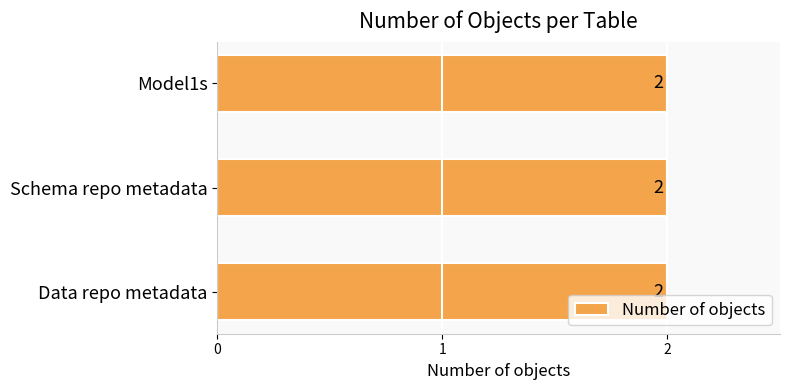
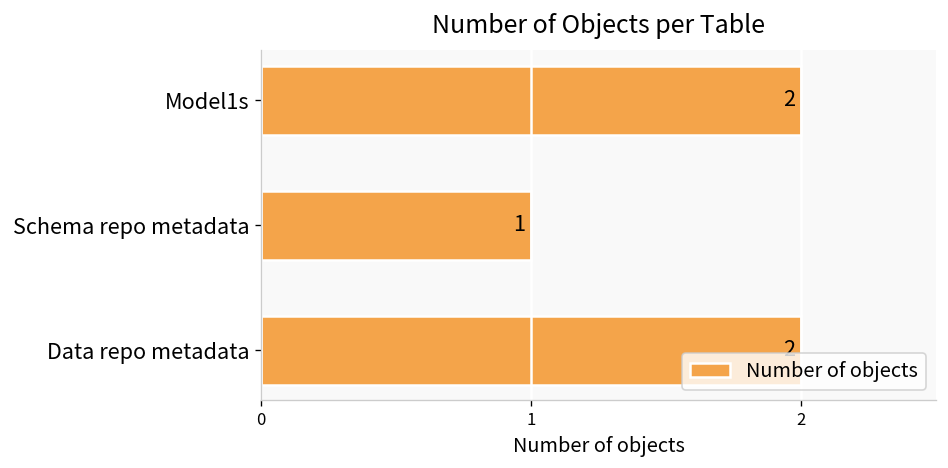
Schema repo metadata: 2 -> 1
